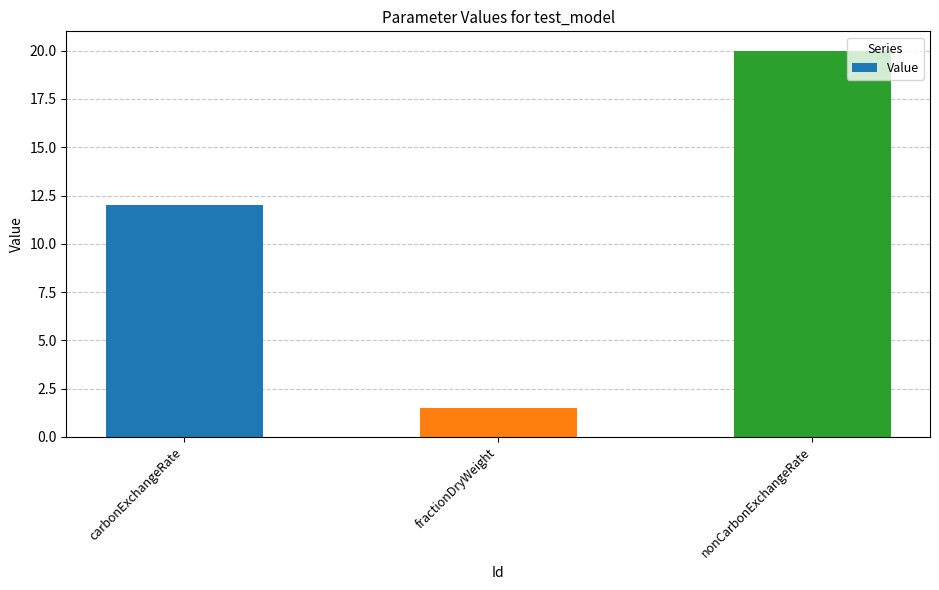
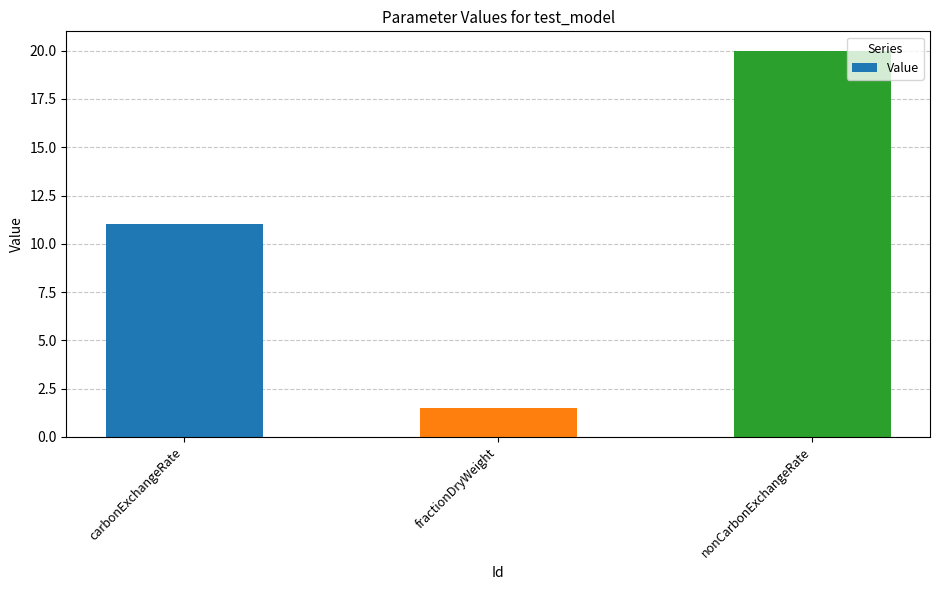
carbonExchangeRate: 12 -> 11
